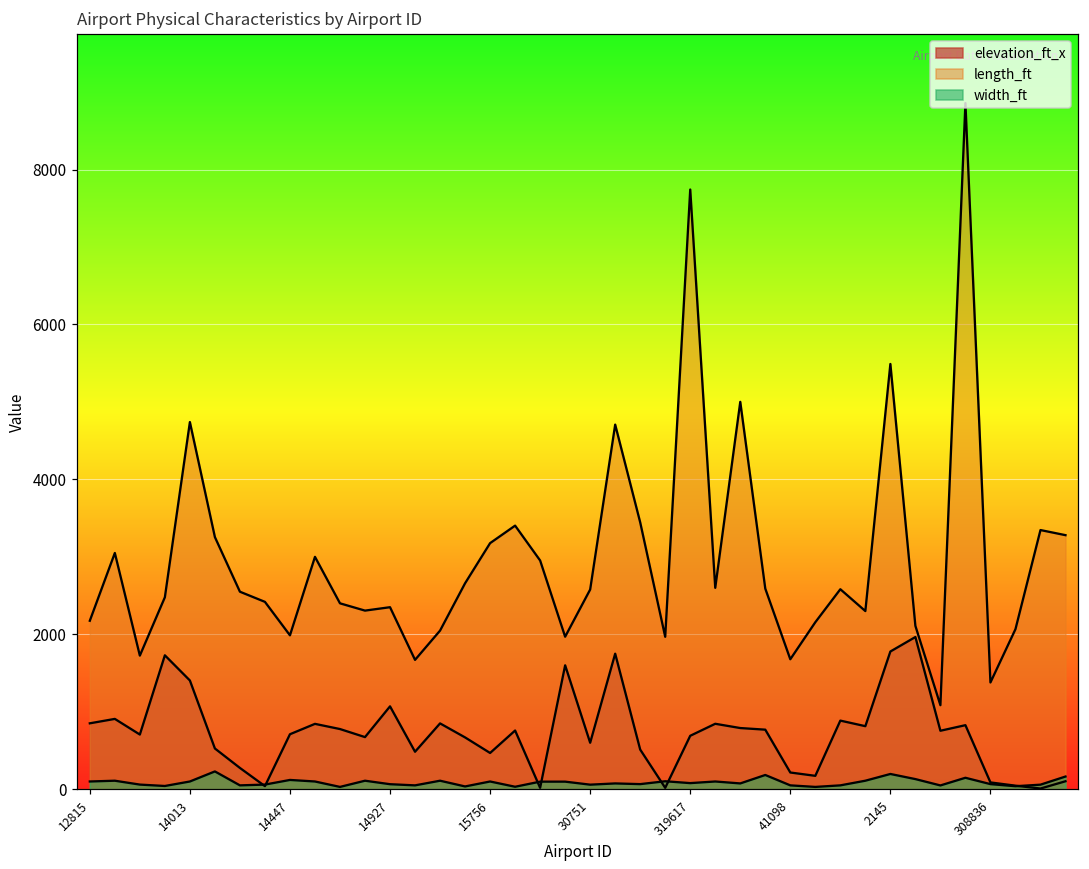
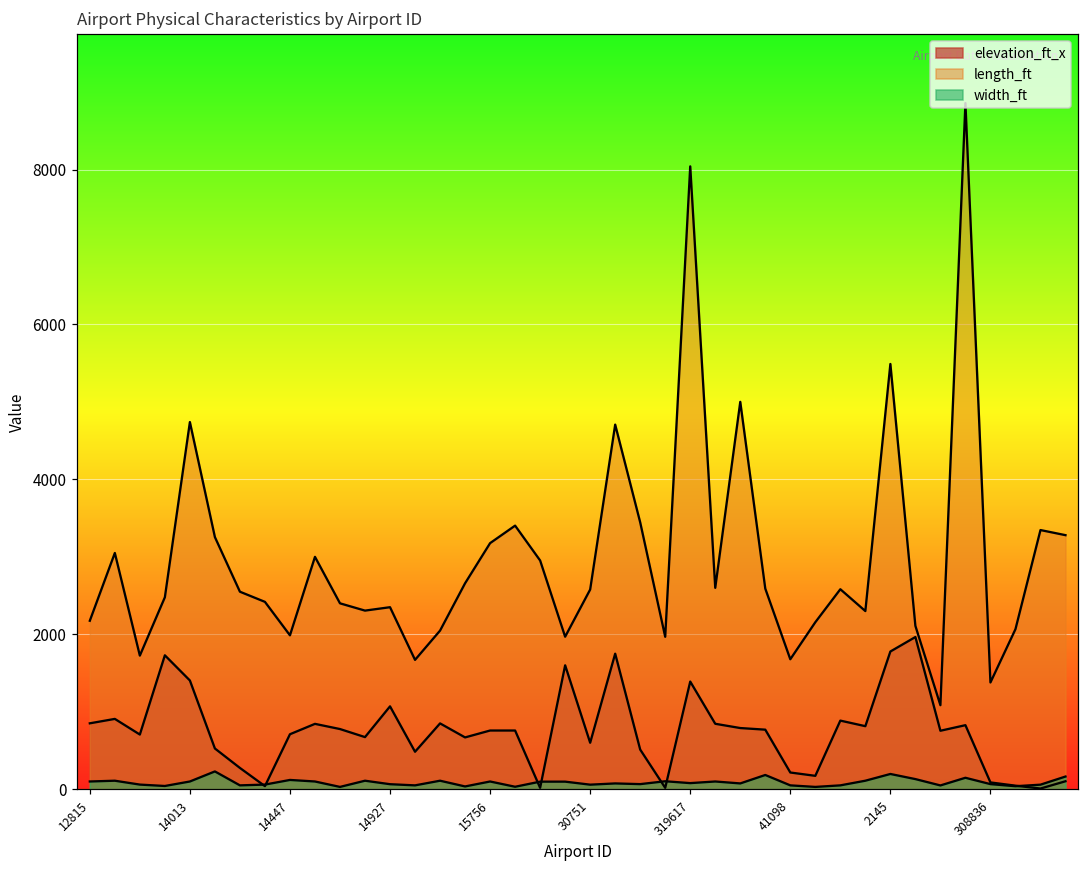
elevation_ft_x, 15756: 500 -> 800
elevation_ft_x, 319617: 700 -> 1400
length_ft, 319617: 7700 -> 8000
